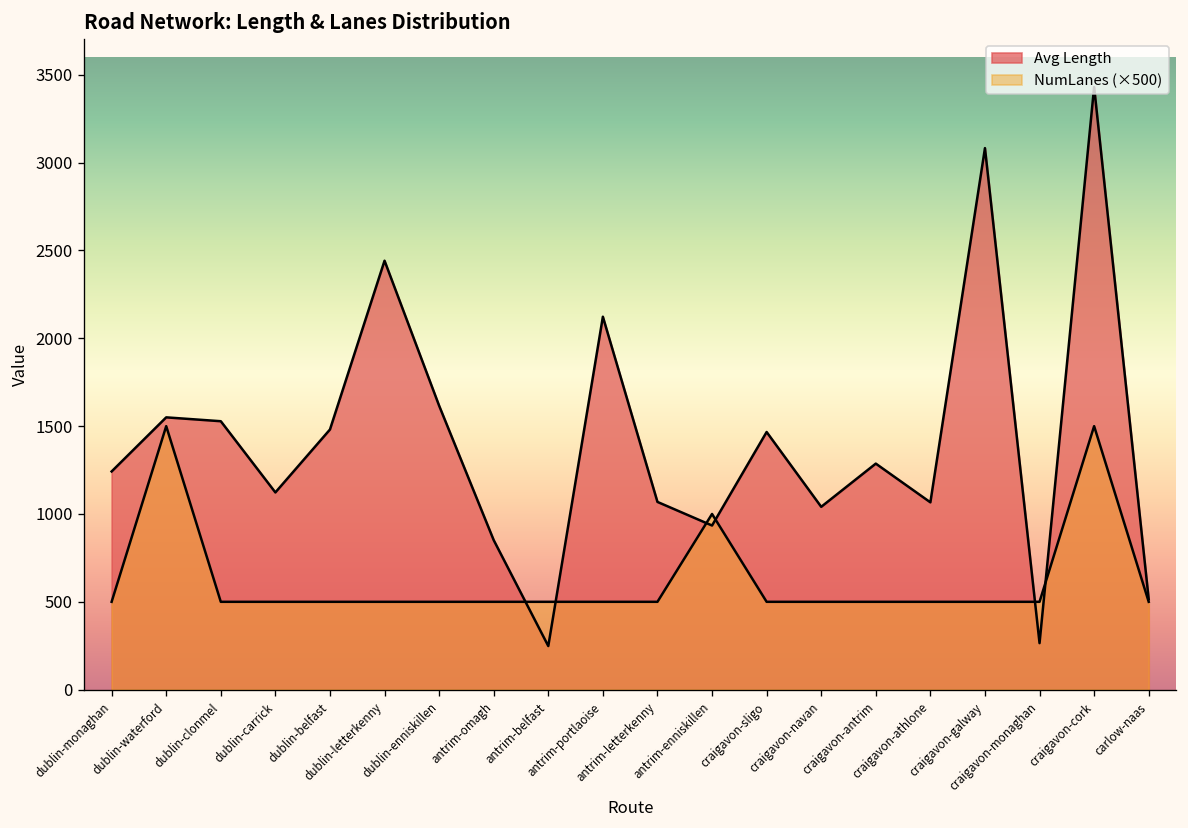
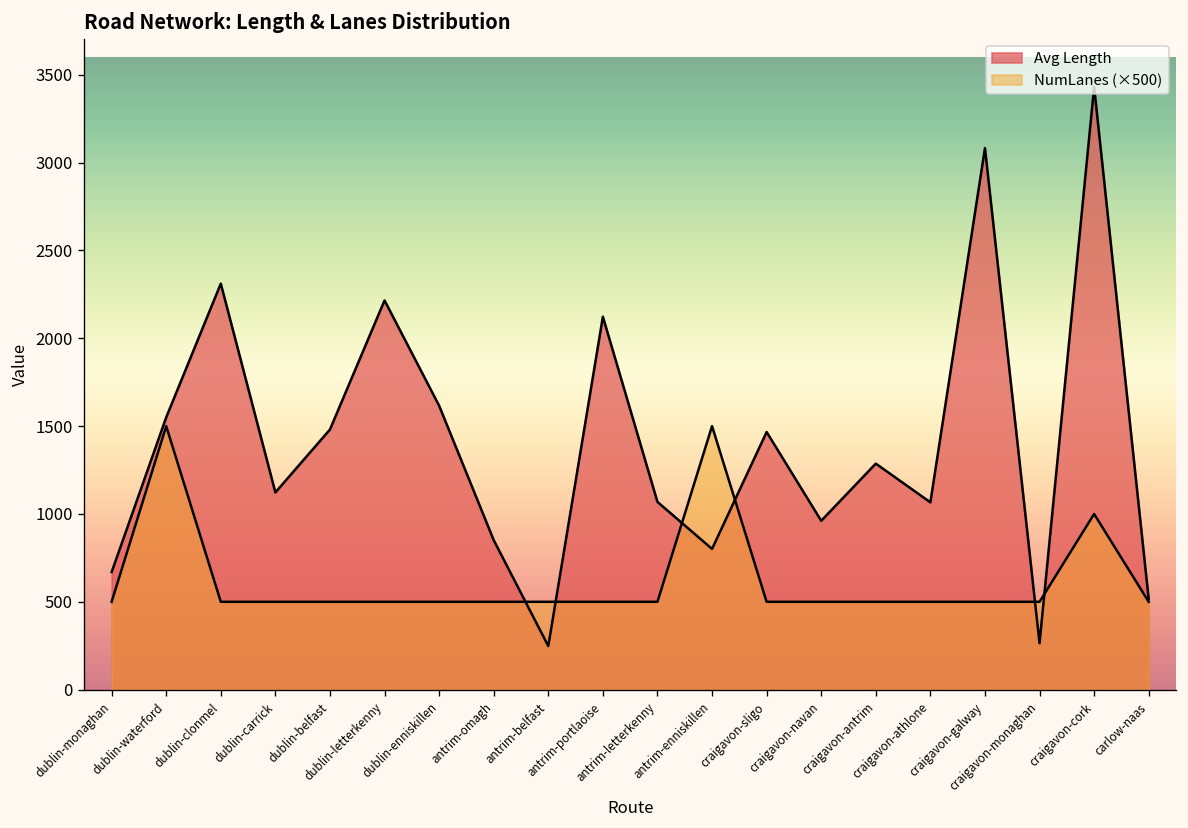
Avg Length, dublin-monaghan: 1240 -> 670
Avg Length, dublin-clonmel: 1530 -> 2310
Avg Length, dublin-letterkenny: 2440 -> 2220
Avg Length, antrim-enniskillen: 930 -> 800
NumLanes (×500), antrim-enniskillen: 1000 -> 1500
Avg Length, craigavon-navan: 1040 -> 960
NumLanes (×500), craigavon-cork: 1500 -> 1000
